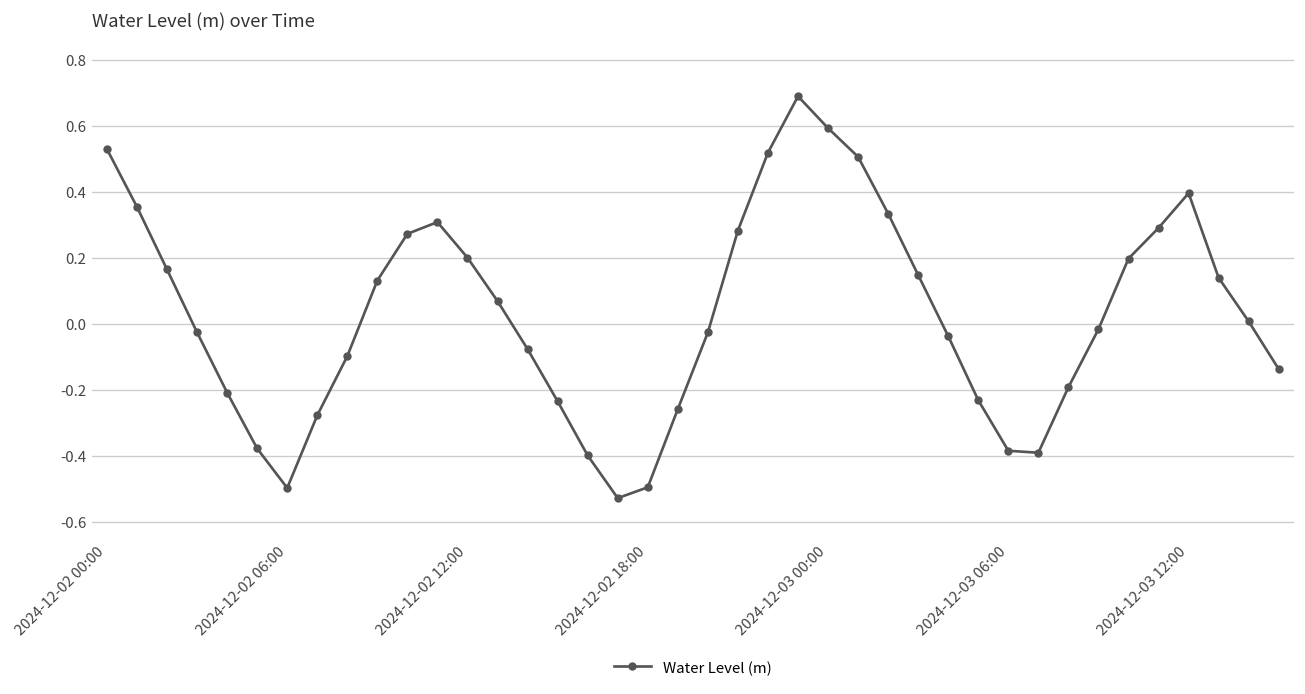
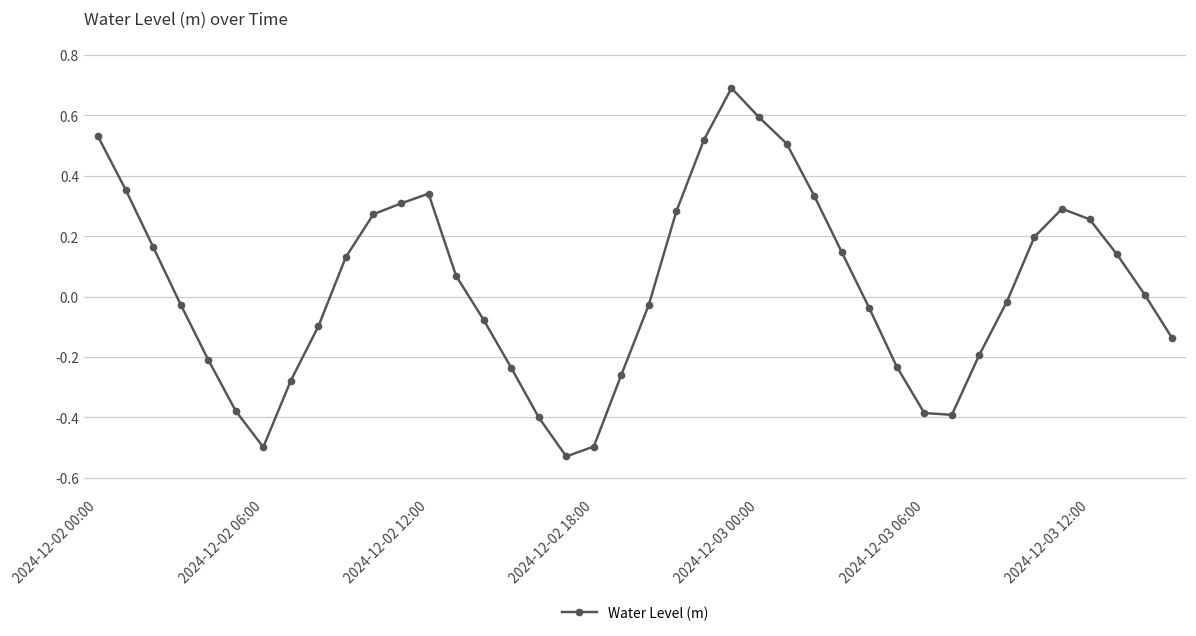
2024-12-02 12:00: 0.20 -> 0.34
2024-12-03 12:00: 0.40 -> 0.26
